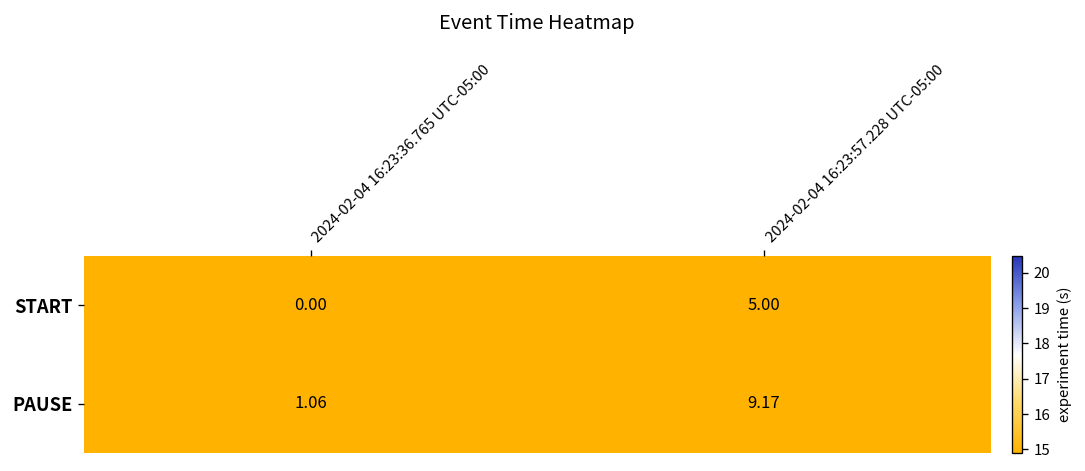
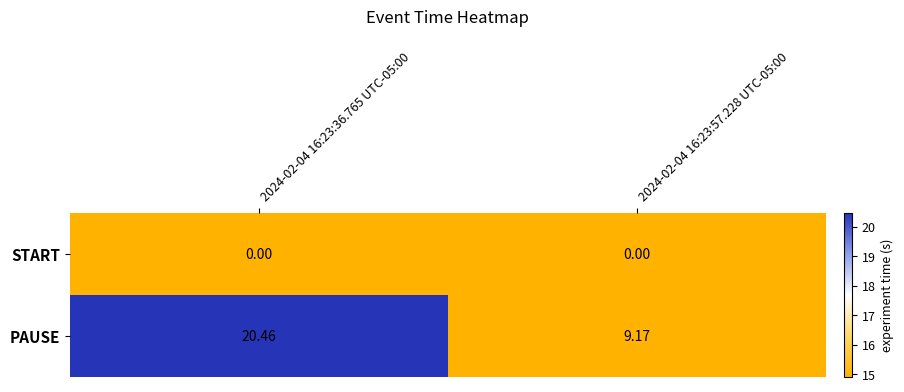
START, 2024-02-04 16:23:57.228 UTC-05:00: 5.00 -> 0.00
PAUSE, 2024-02-04 16:23:36.765 UTC-05:00: 1.06 -> 20.46
